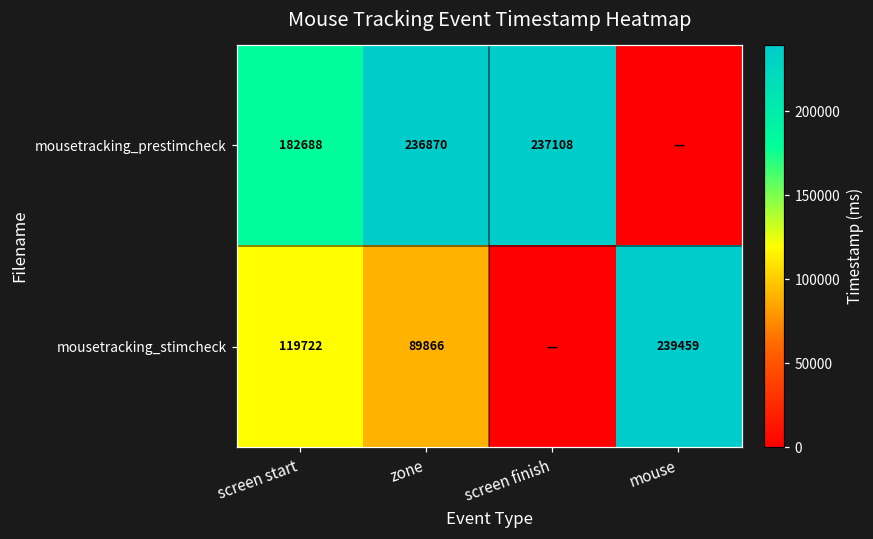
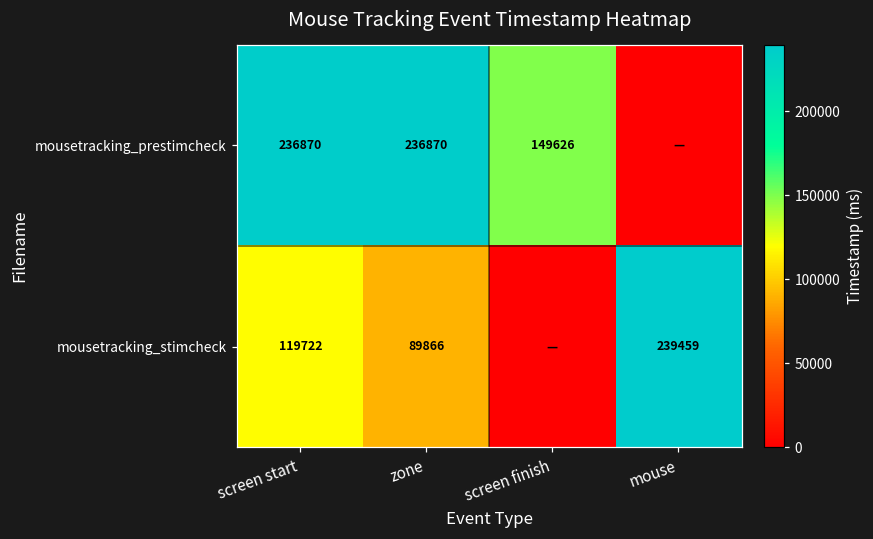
mousetracking_prestimcheck, screen start: 182688 -> 236870
mousetracking_prestimcheck, screen finish: 237108 -> 149626
